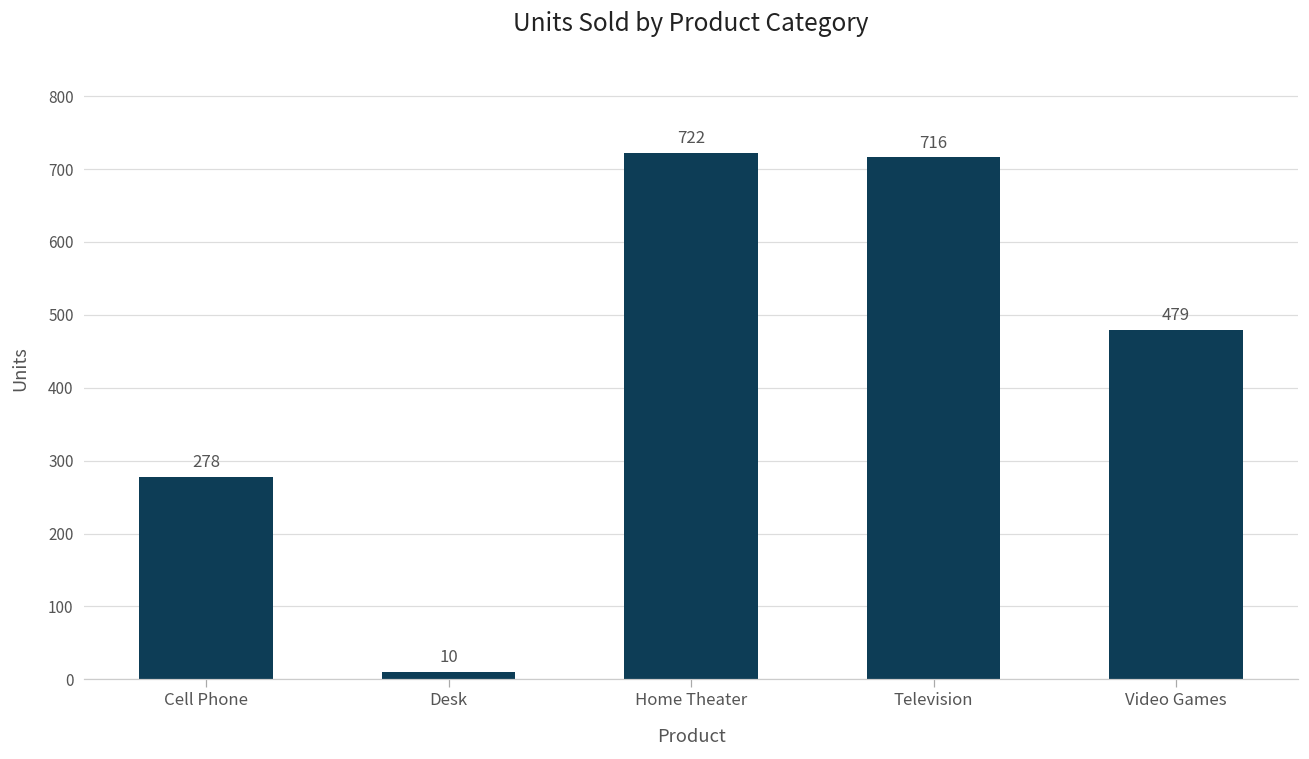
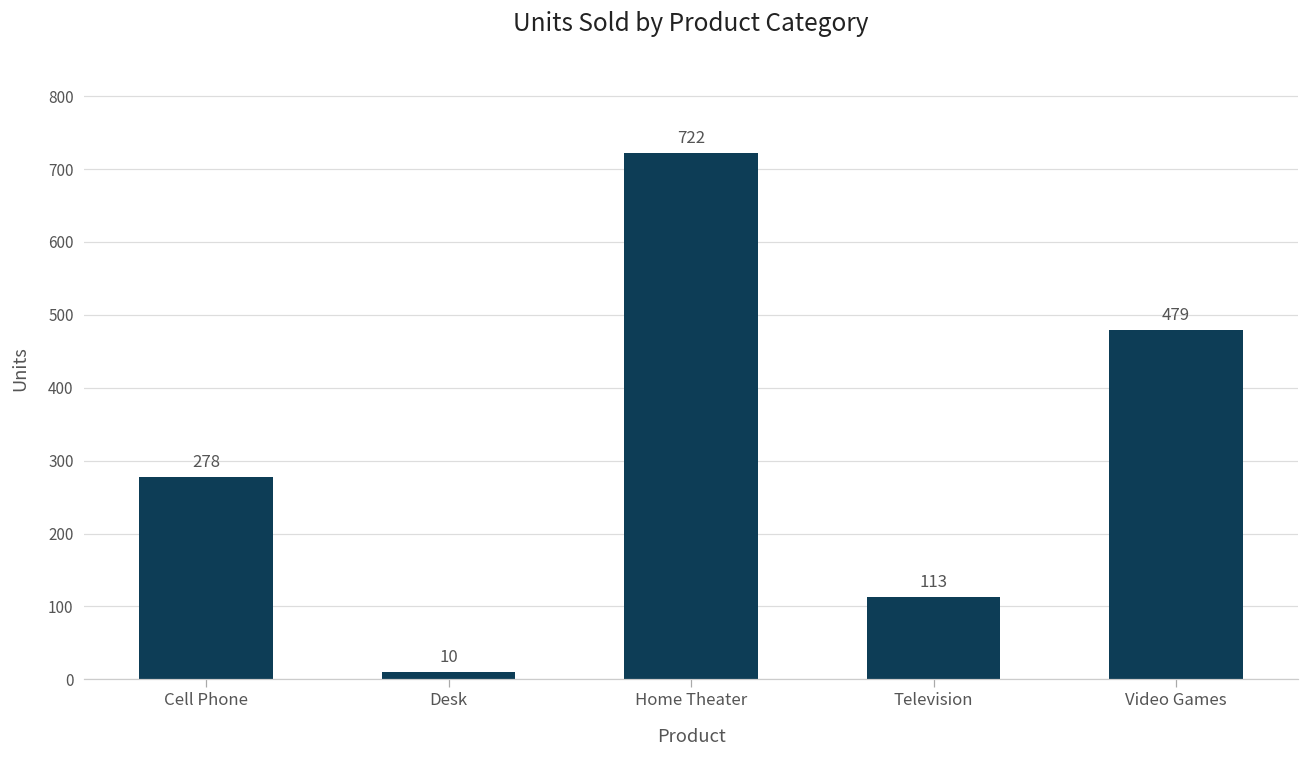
Television: 716 -> 113
